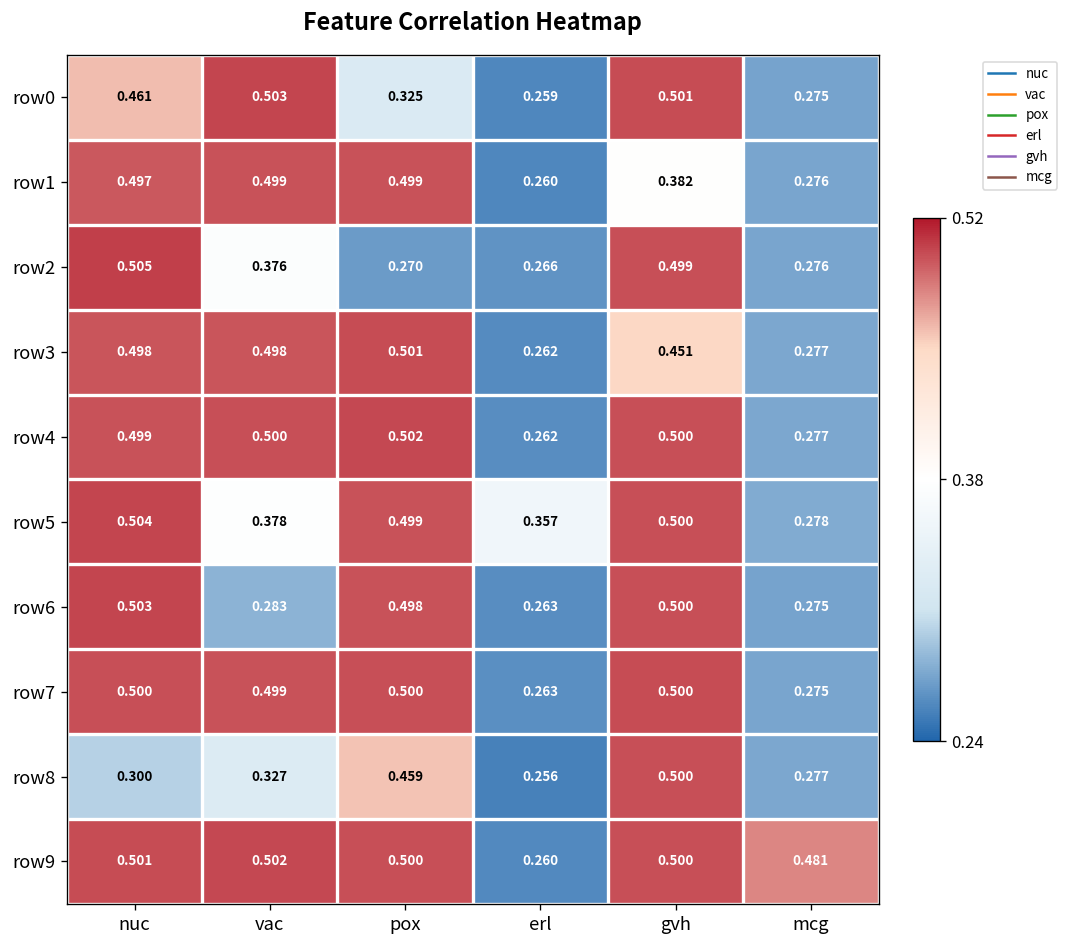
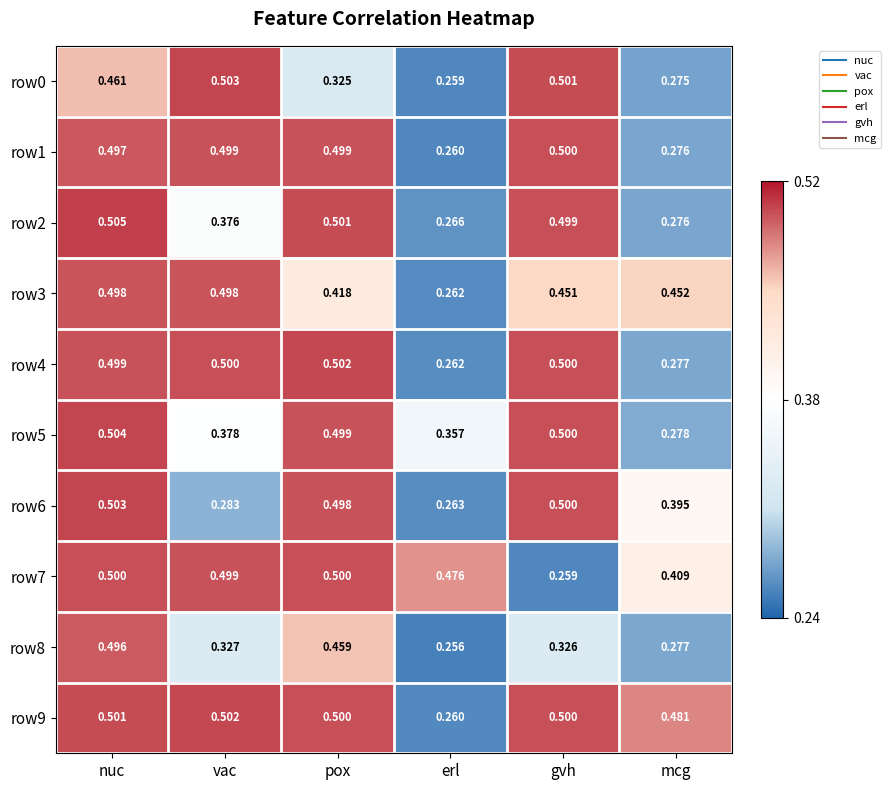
row1, gvh: 0.382 -> 0.500
row2, pox: 0.270 -> 0.501
row3, pox: 0.501 -> 0.418
row3, mcg: 0.277 -> 0.452
row6, mcg: 0.275 -> 0.395
row7, erl: 0.263 -> 0.476
row7, gvh: 0.500 -> 0.259
row7, mcg: 0.275 -> 0.409
row8, nuc: 0.300 -> 0.496
row8, gvh: 0.500 -> 0.326
